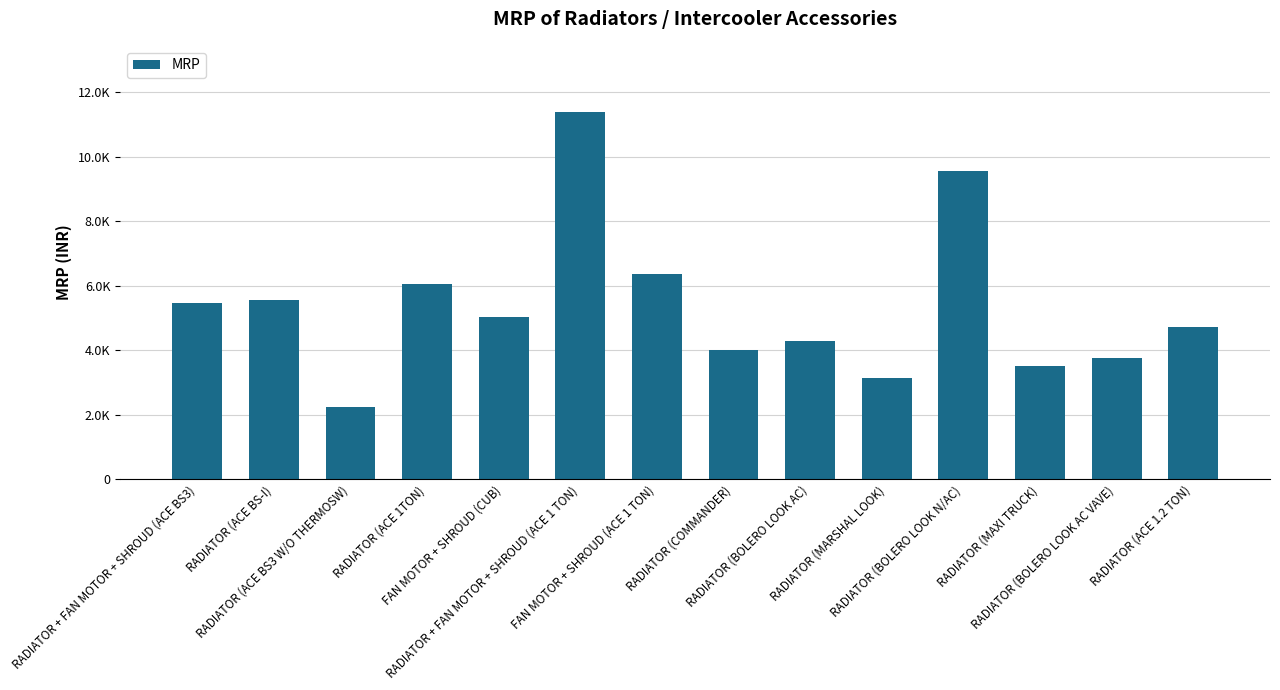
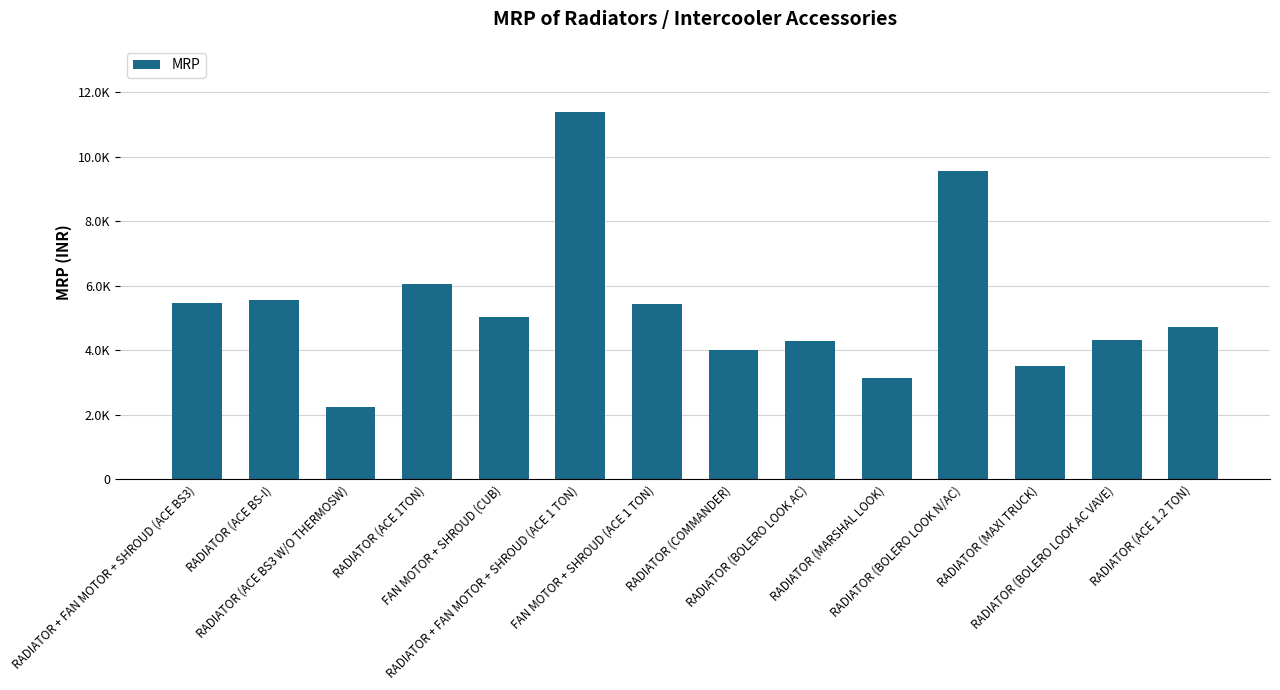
FAN MOTOR + SHROUD (ACE 1 TON): 6400 -> 5400
RADIATOR (BOLERO LOOK AC VAVE): 3800 -> 4300
